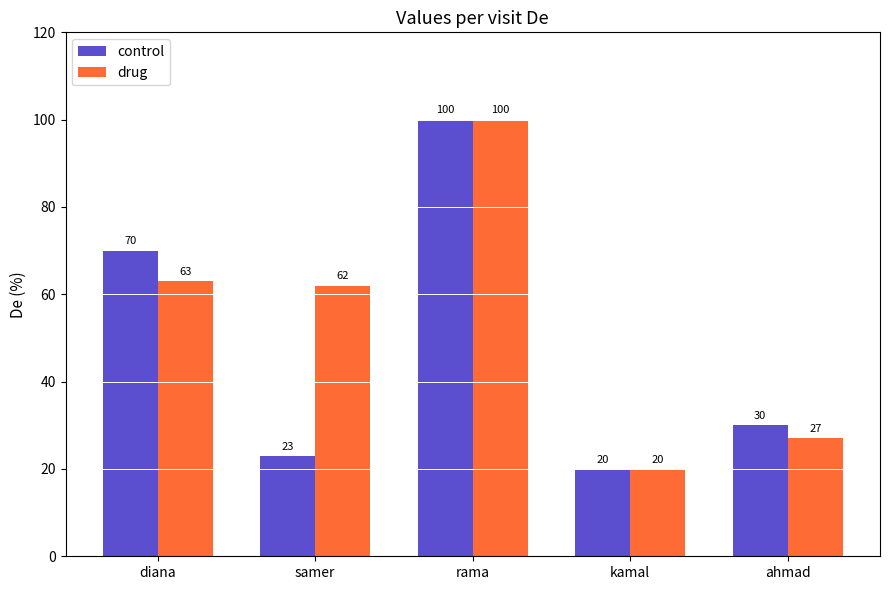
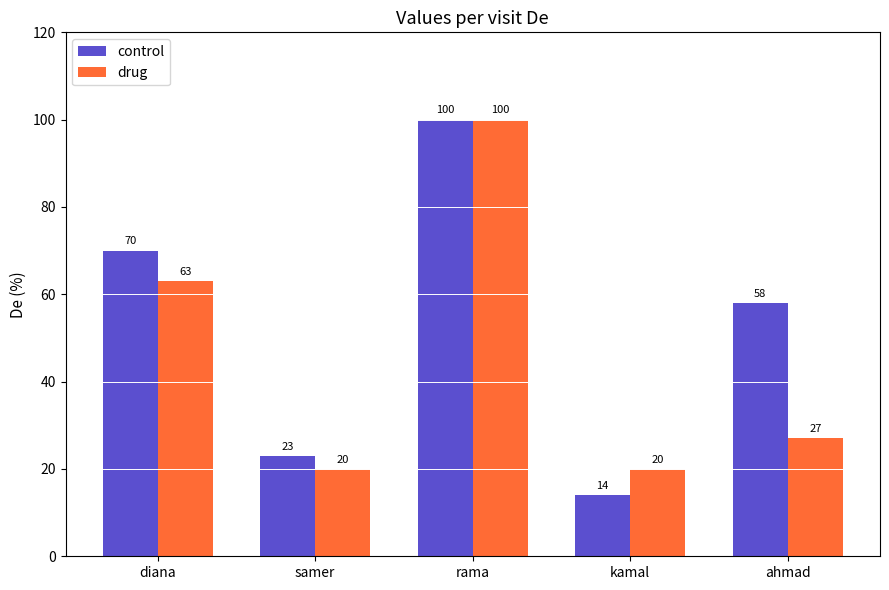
drug, samer: 62 -> 20
control, kamal: 20 -> 14
control, ahmad: 30 -> 58
